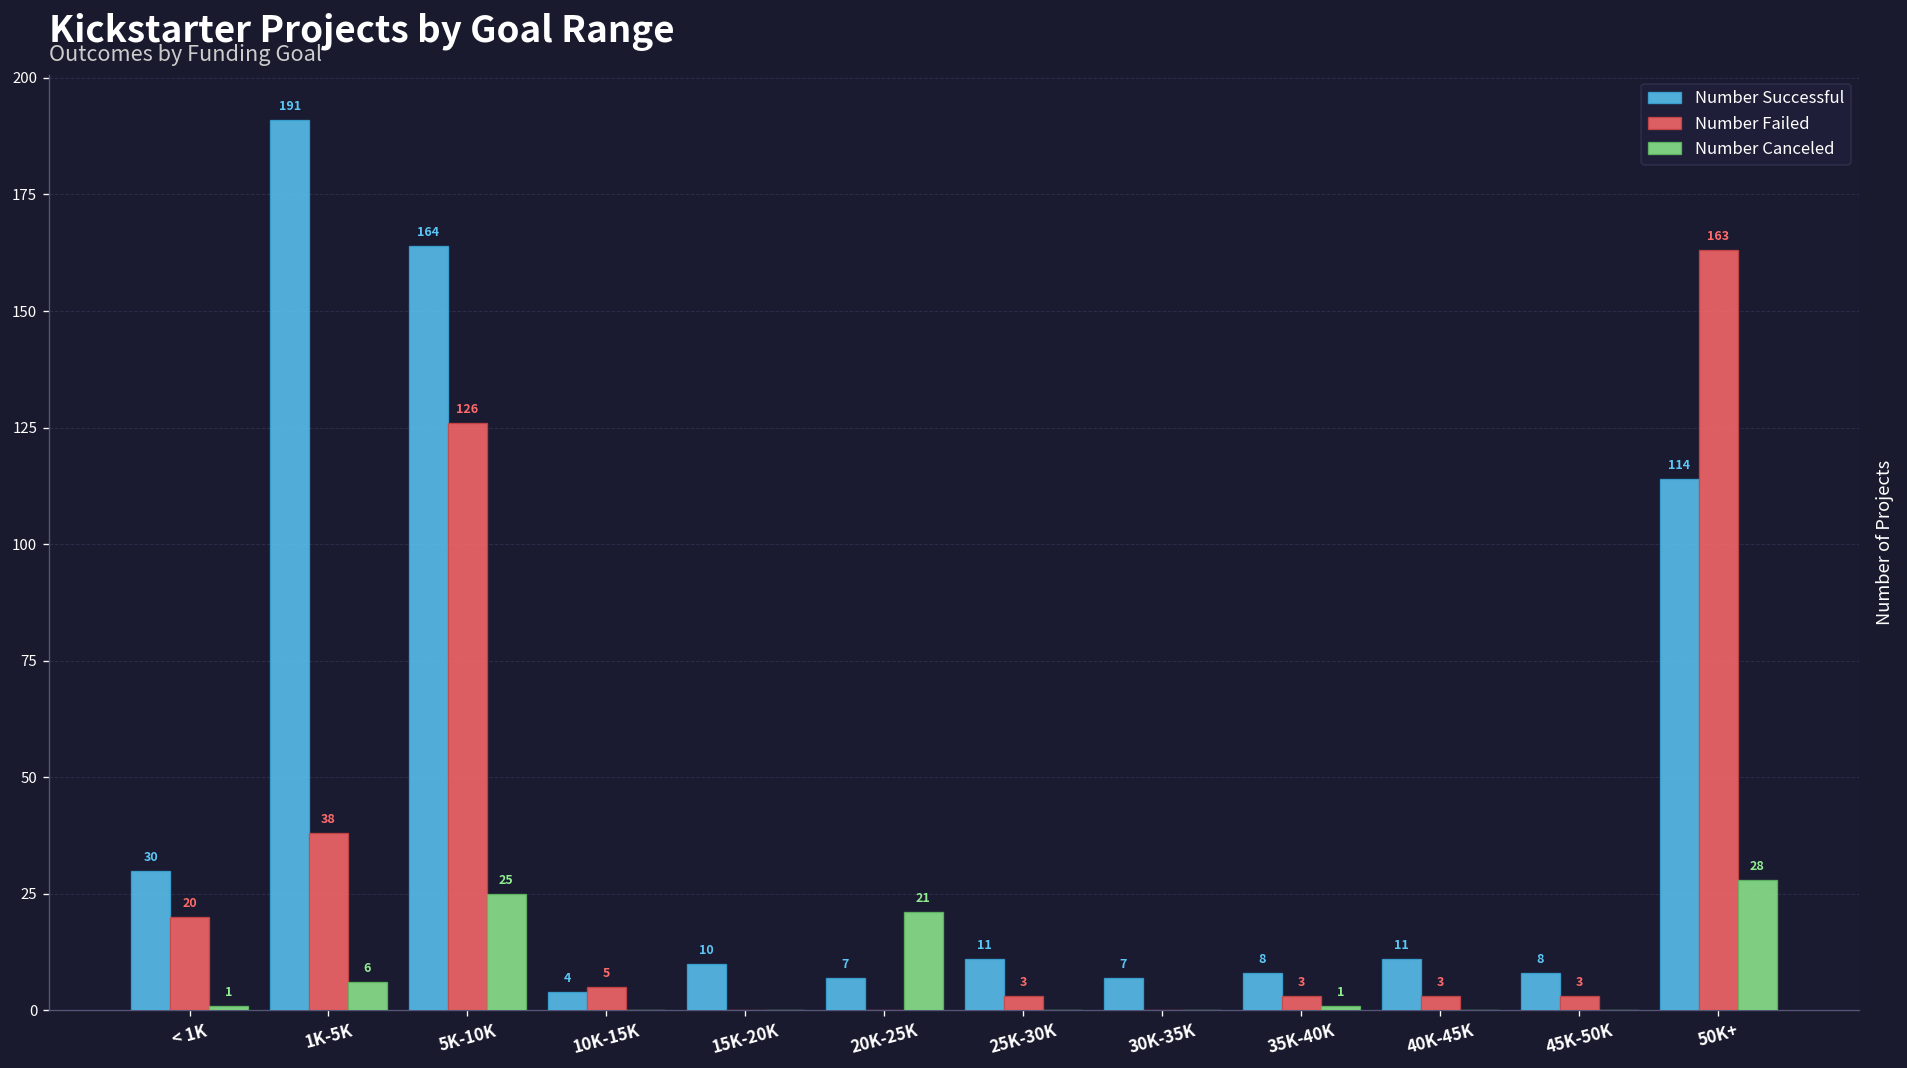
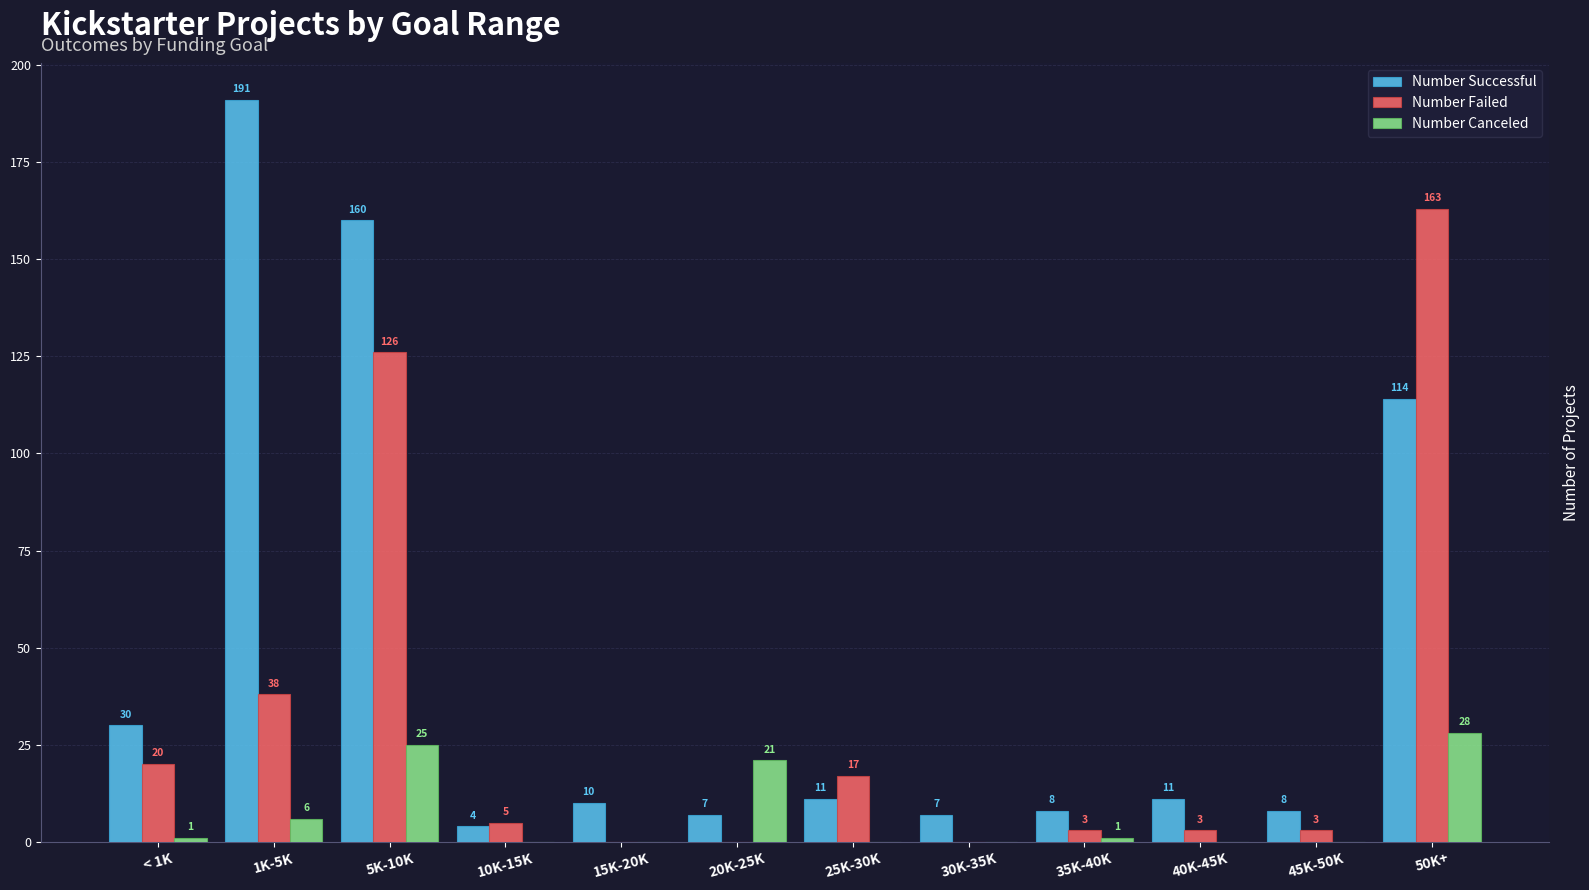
Number Successful, 5K-10K: 164 -> 160
Number Failed, 25K-30K: 3 -> 17
